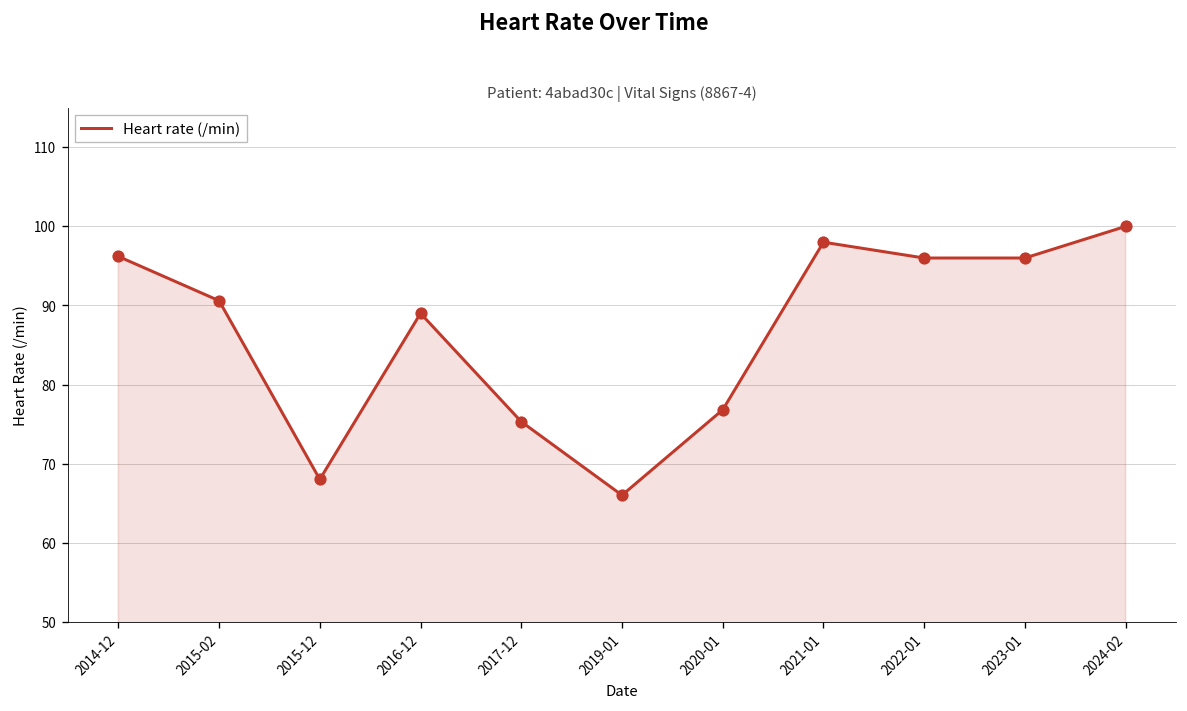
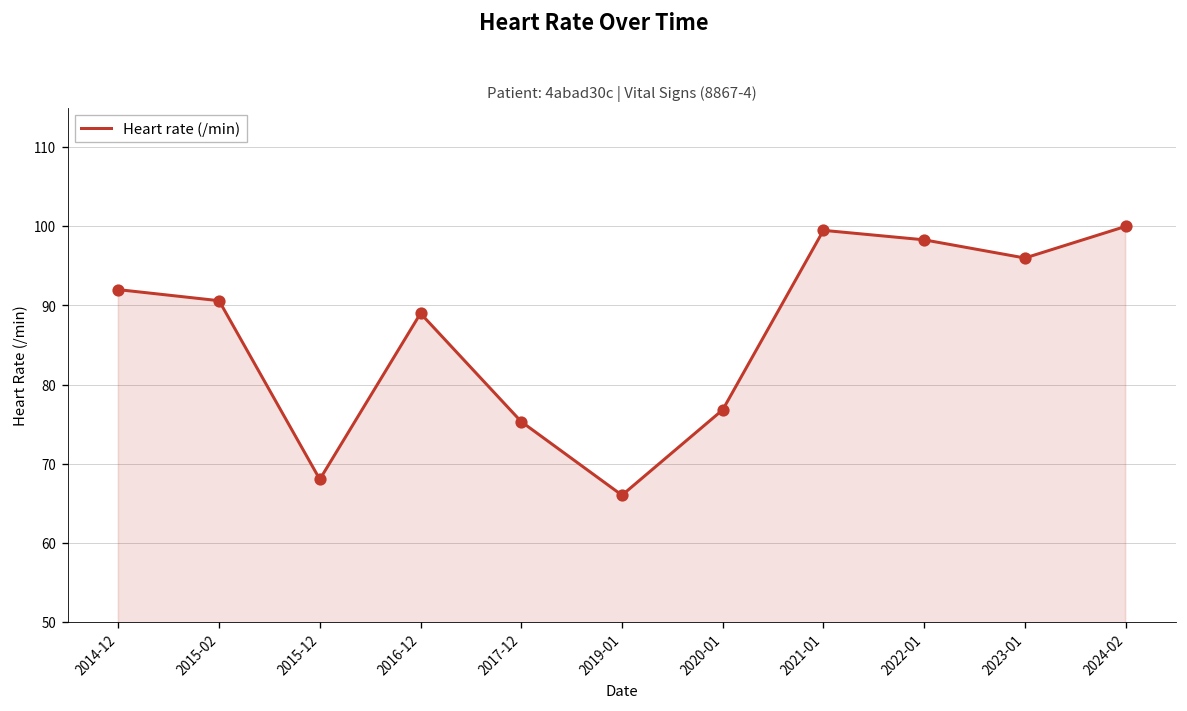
2014-12: 96 -> 92
2021-01: 98 -> 100
2022-01: 96 -> 98
